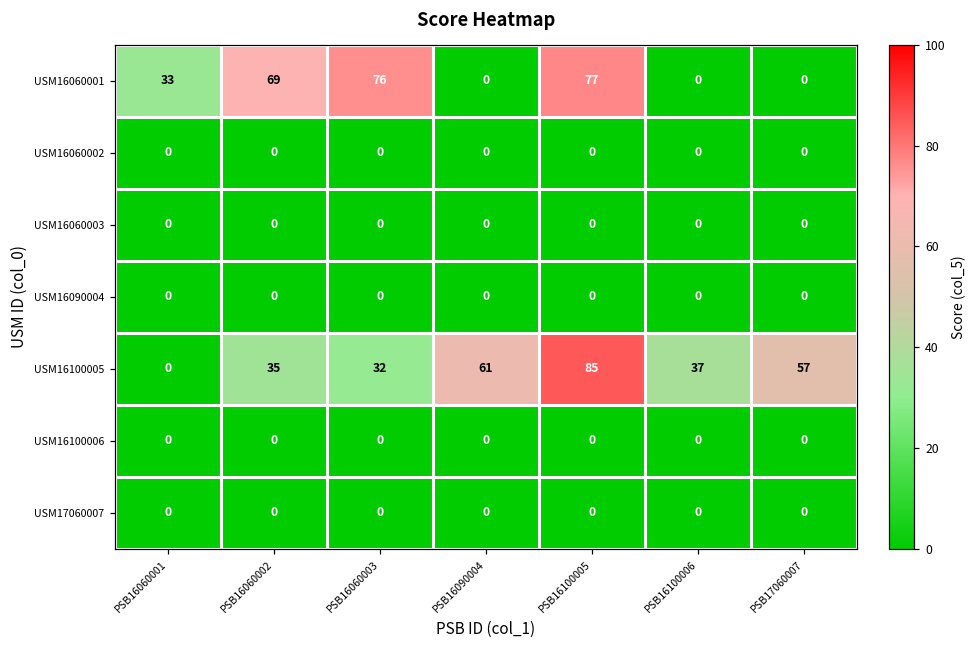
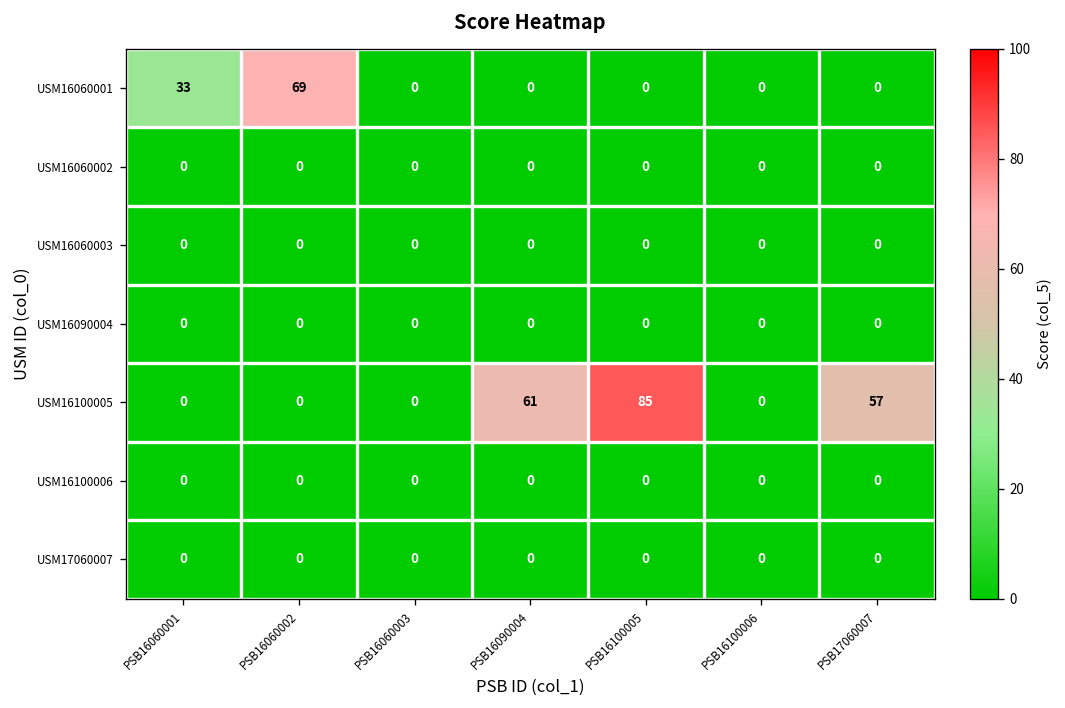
USM16060001, PSB16060003: 76 -> 0
USM16060001, PSB16100005: 77 -> 0
USM16100005, PSB16060002: 35 -> 0
USM16100005, PSB16060003: 32 -> 0
USM16100005, PSB16100006: 37 -> 0
